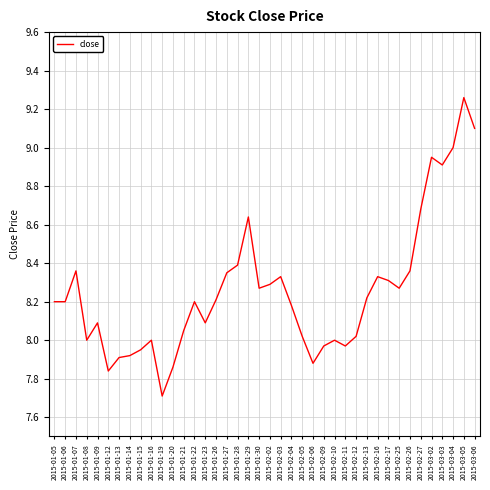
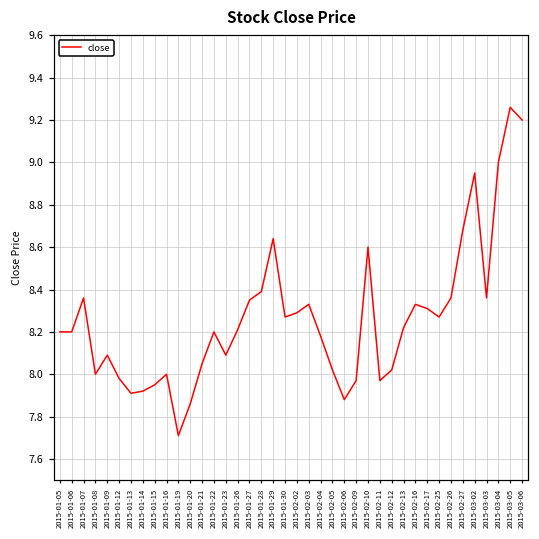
2015-01-12: 7.84 -> 7.98
2015-02-10: 8.0 -> 8.6
2015-03-03: 8.91 -> 8.36
2015-03-06: 9.1 -> 9.2
